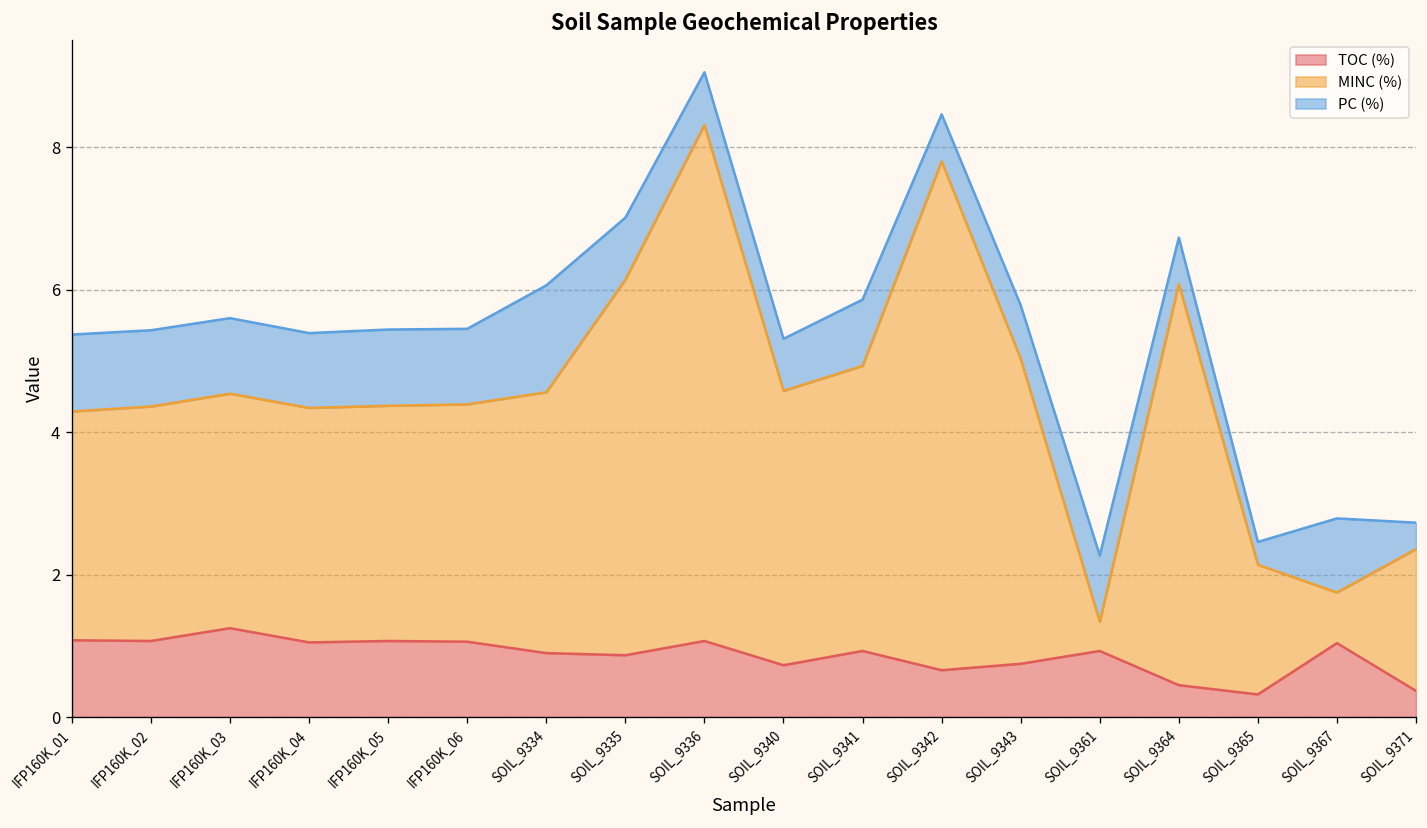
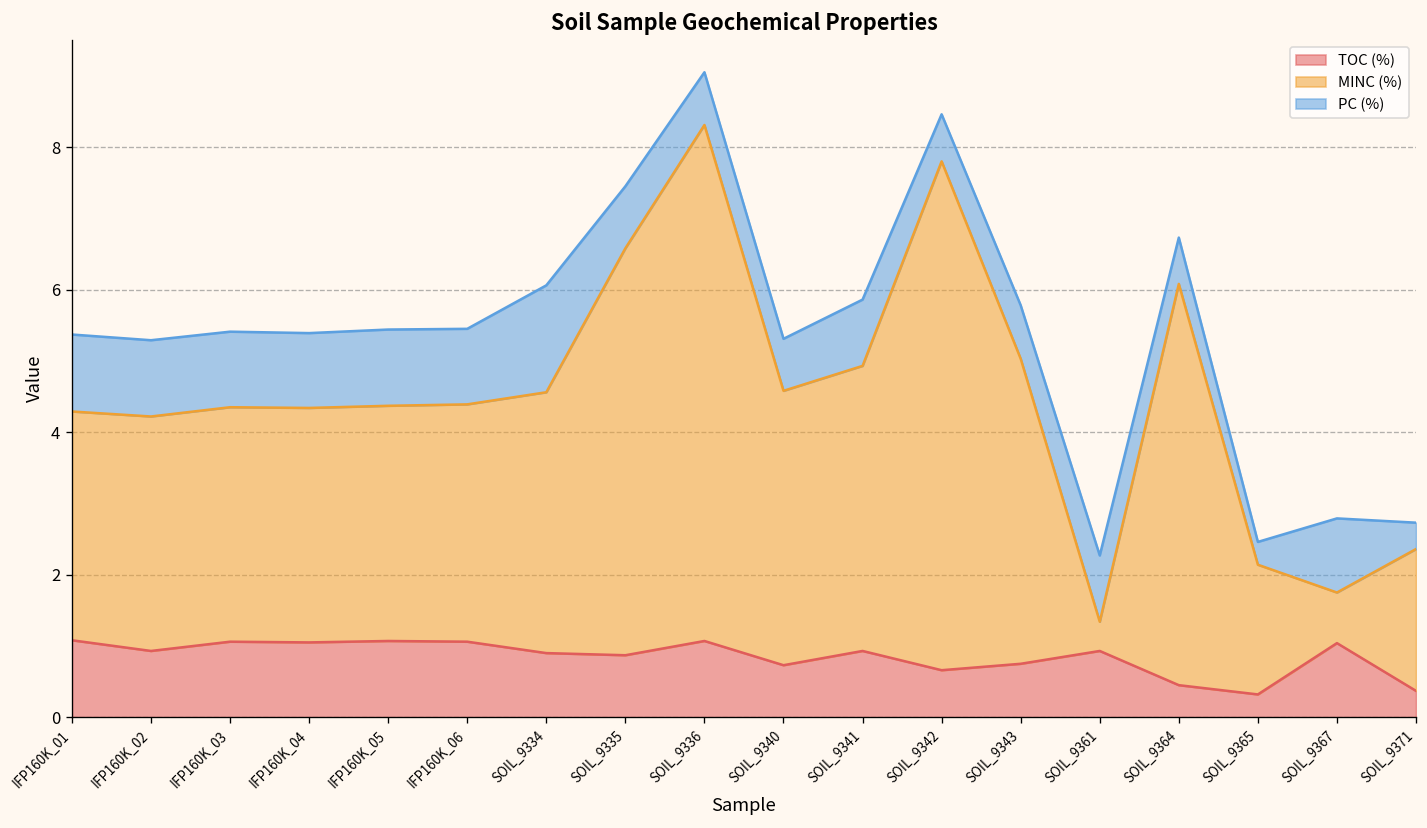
TOC (%), IFP160K_02: 1.1 -> 0.9
TOC (%), IFP160K_03: 1.3 -> 1.1
MINC (%), SOIL_9335: 5.3 -> 5.7
